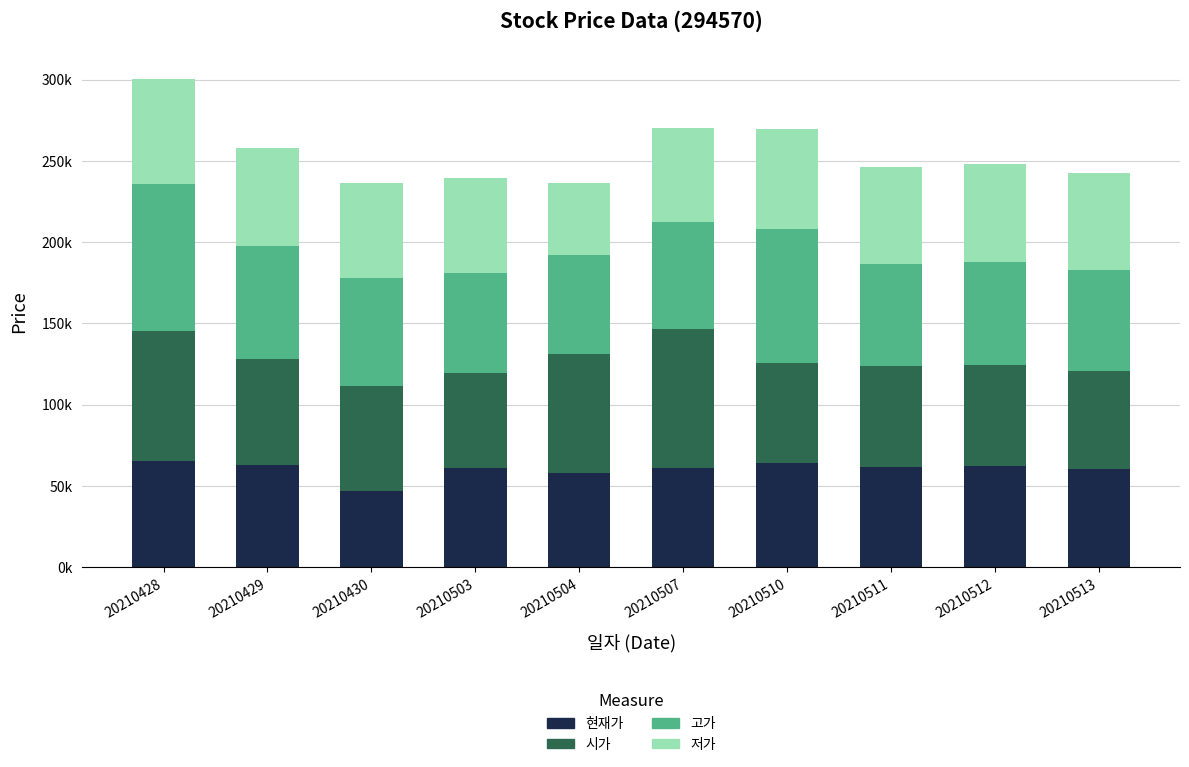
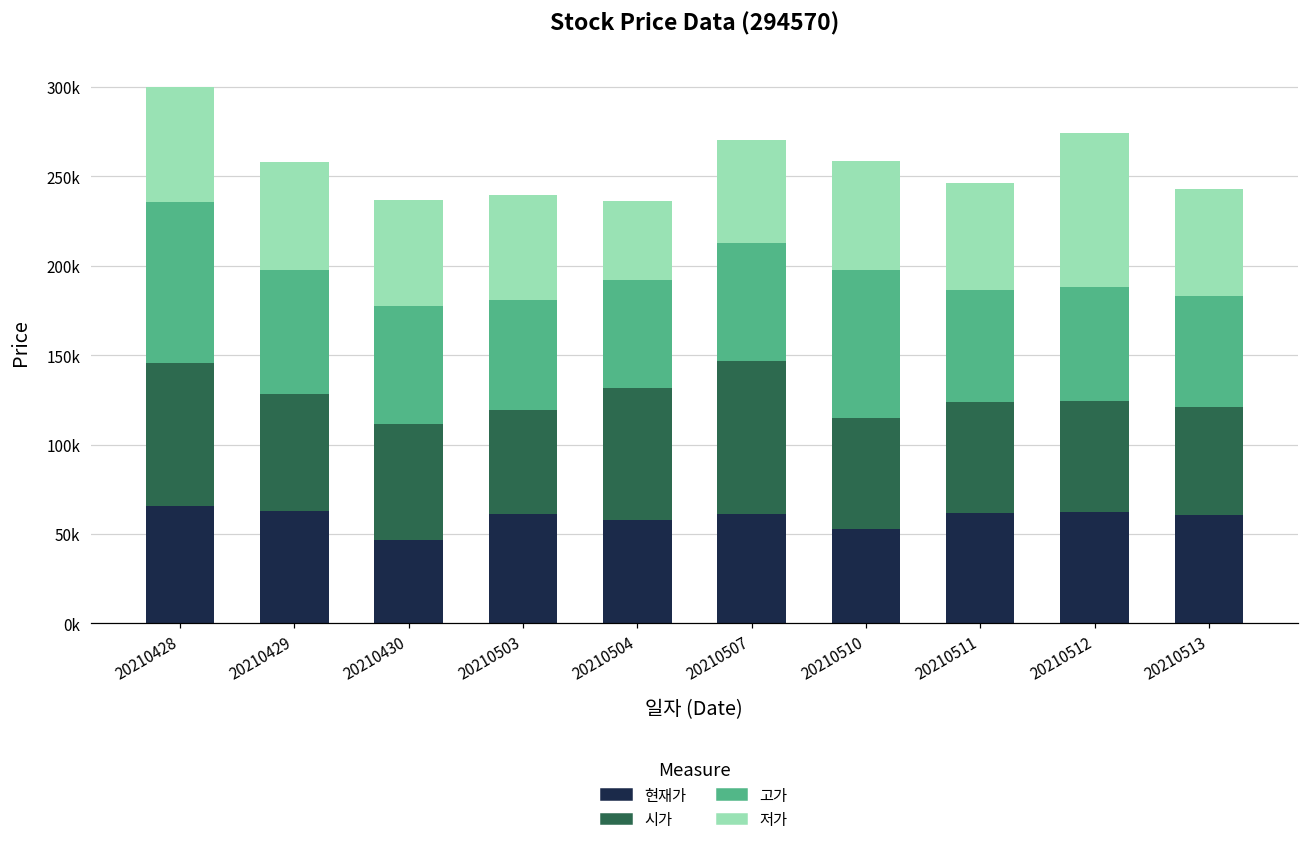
현재가, 20210510: 64000 -> 53000
저가, 20210512: 60000 -> 87000
